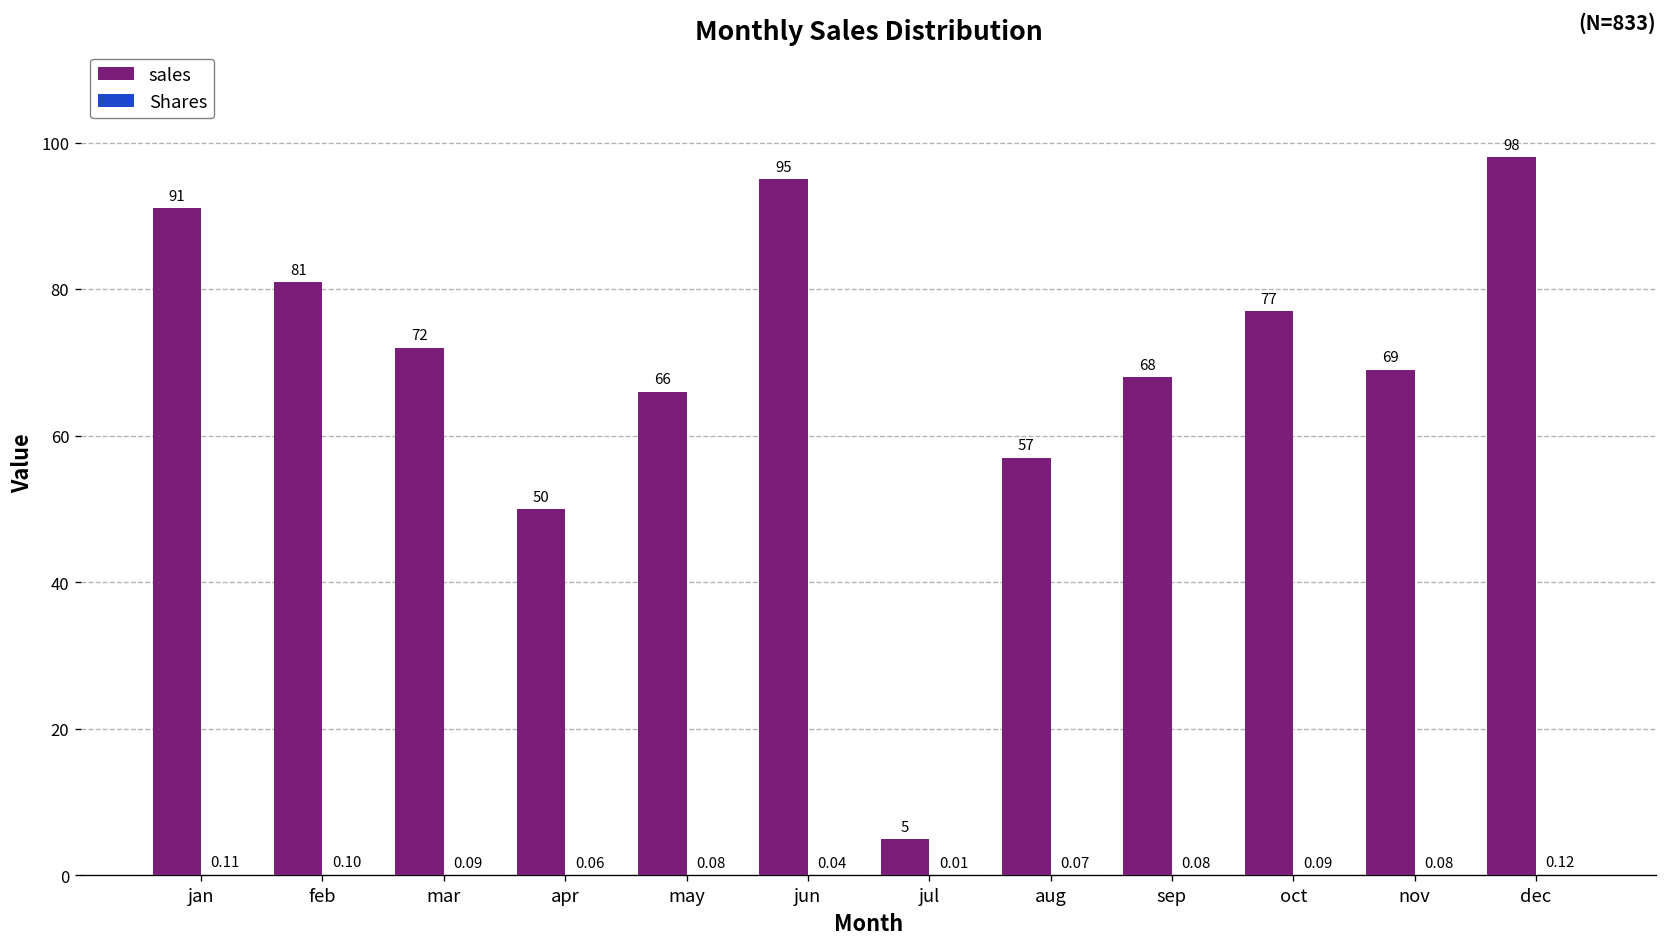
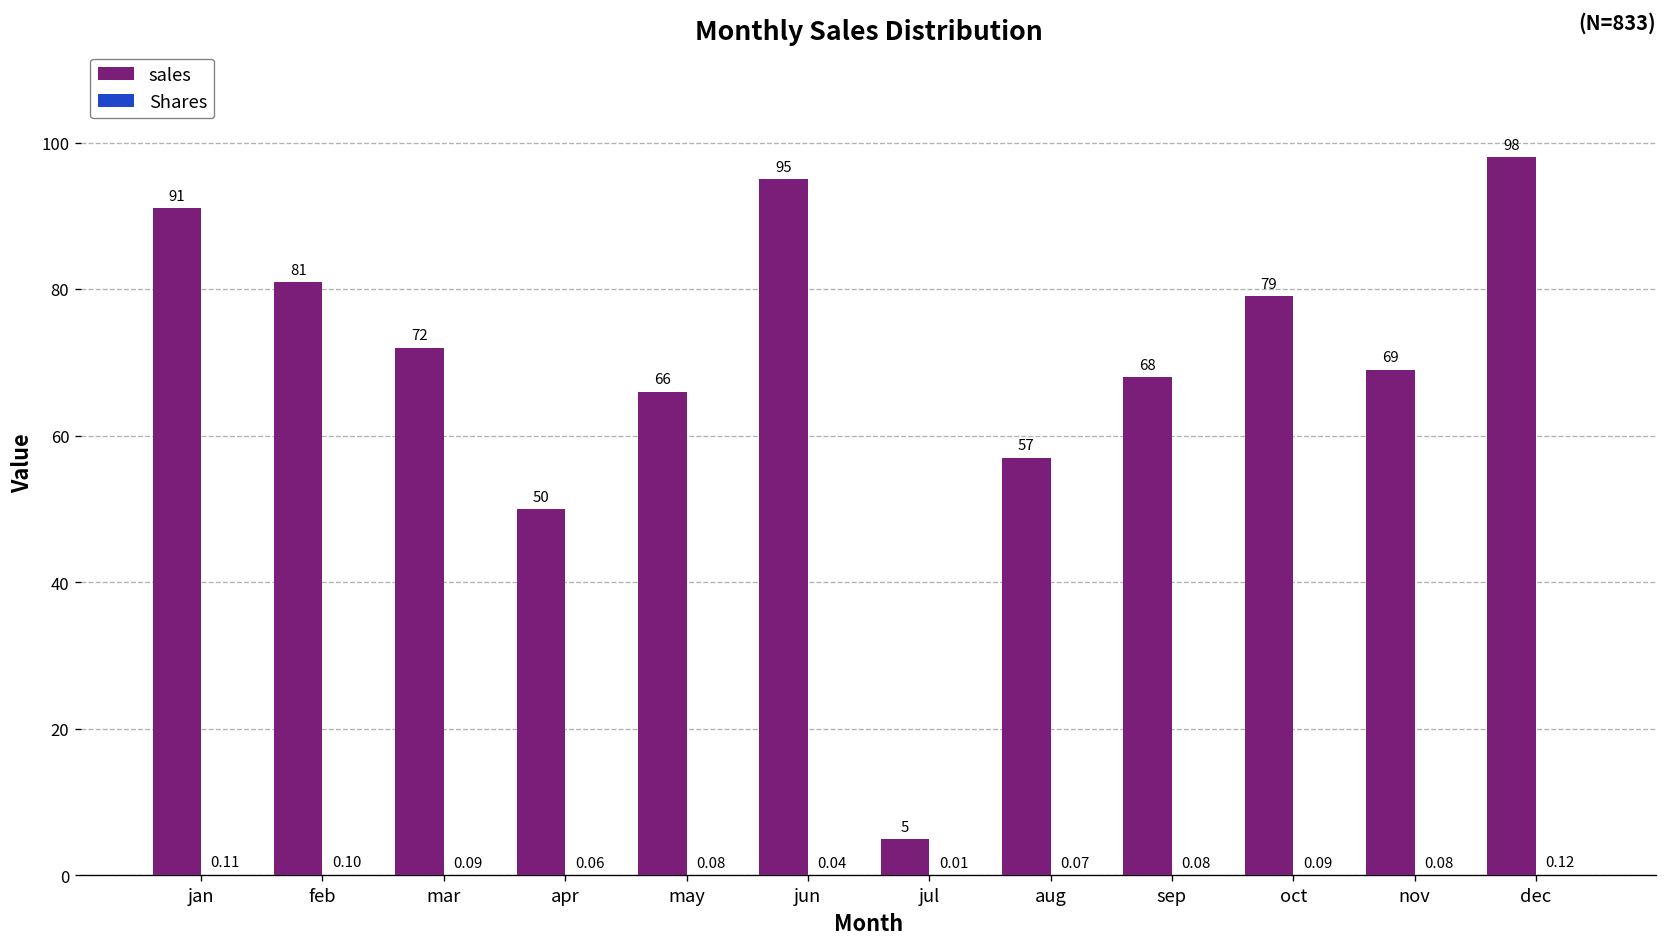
sales, oct: 77 -> 79
